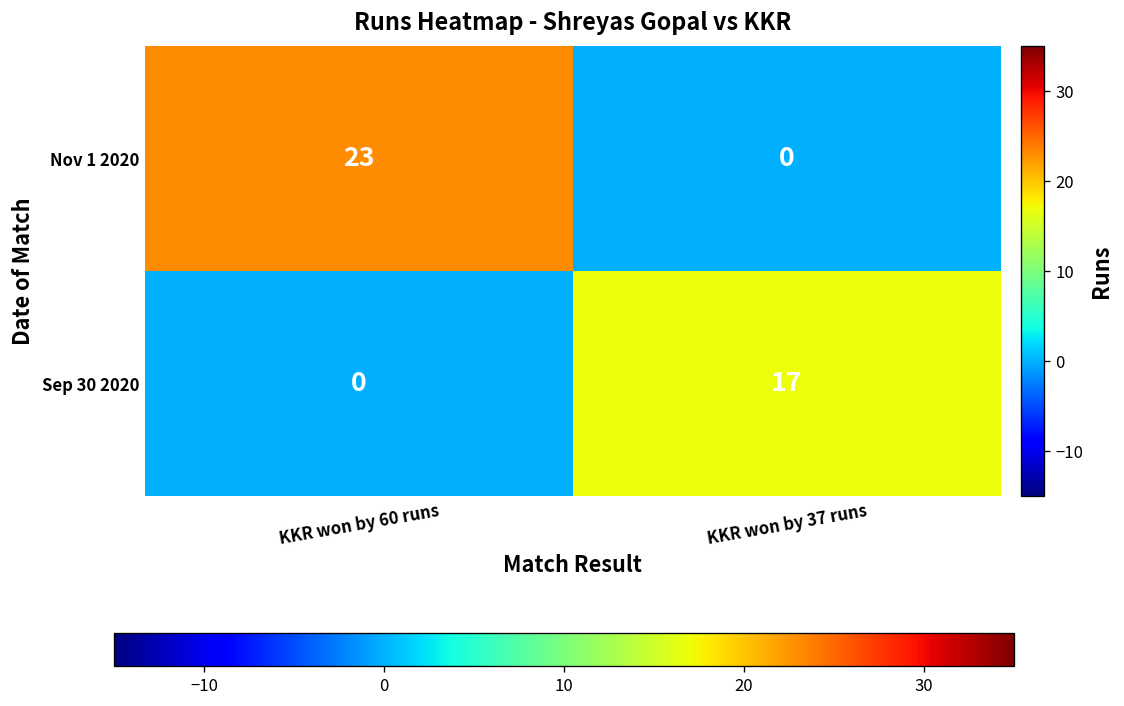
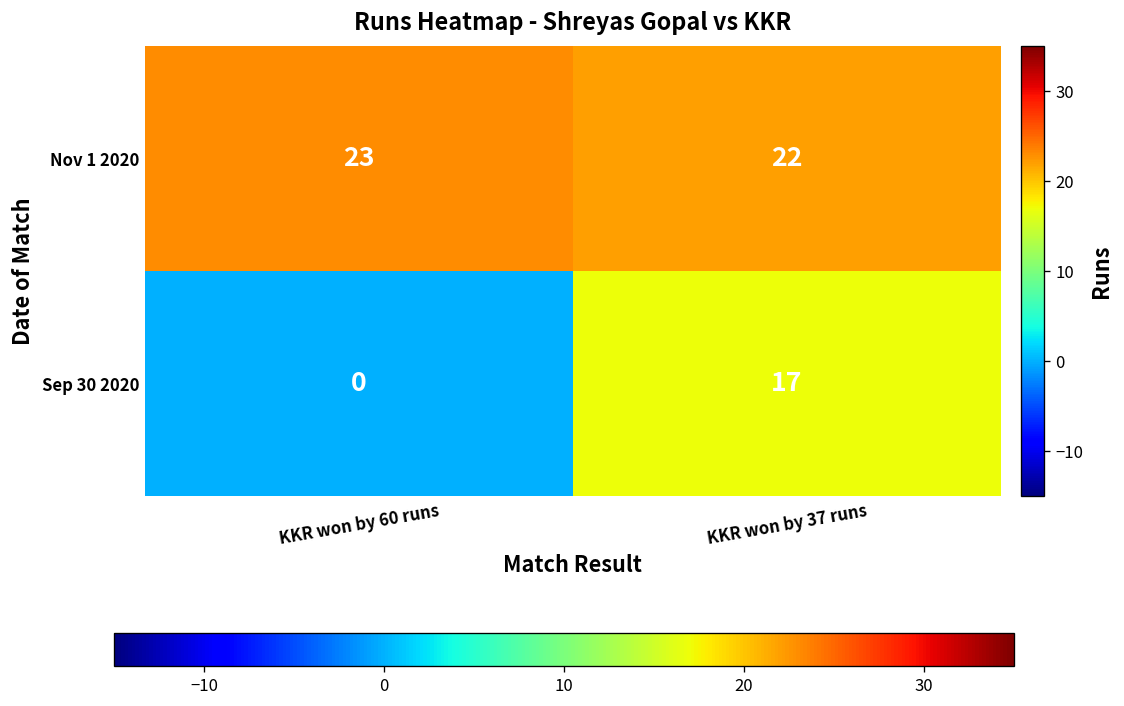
Nov 1 2020, KKR won by 37 runs: 0 -> 22
